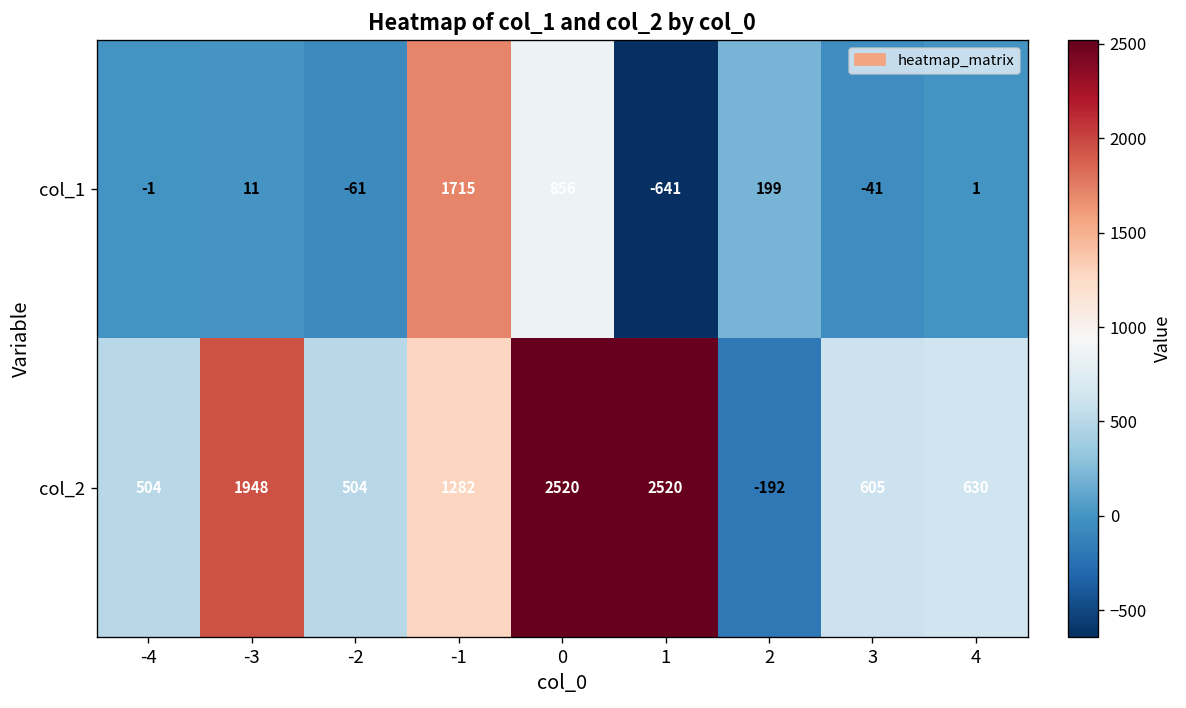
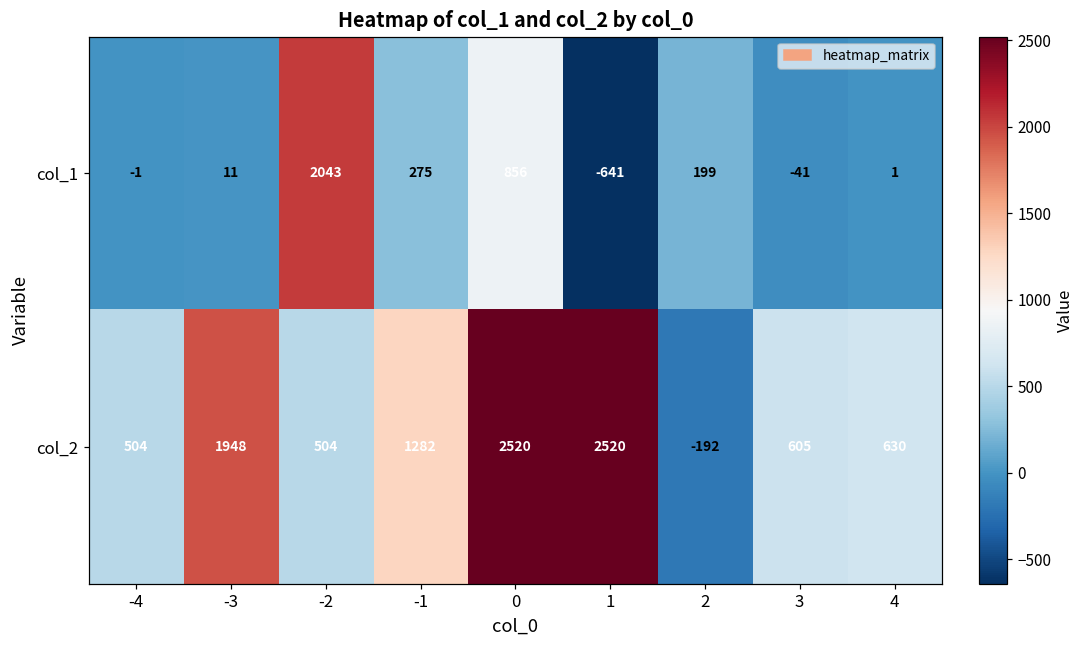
col_1, -2: -61 -> 2043
col_1, -1: 1715 -> 275
